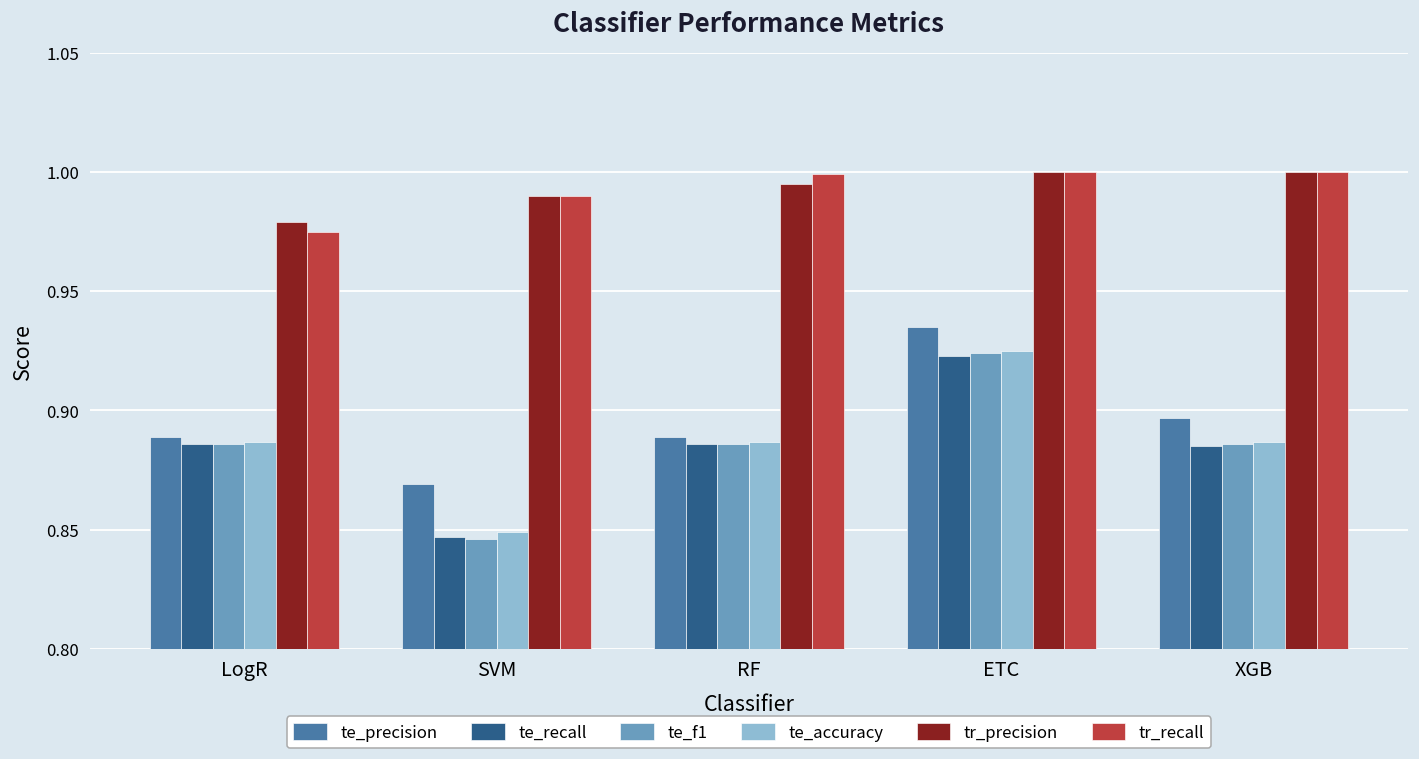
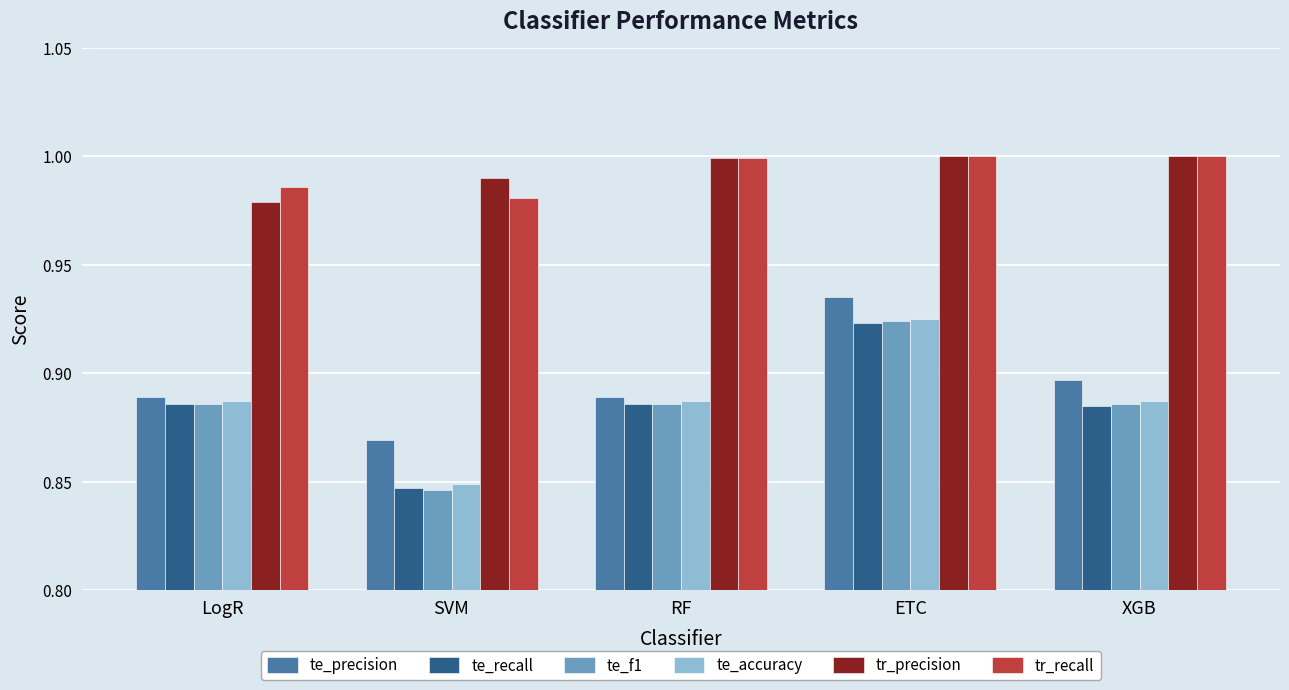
tr_recall, LogR: 0.975 -> 0.986
tr_recall, SVM: 0.990 -> 0.981
tr_precision, RF: 0.995 -> 0.999
